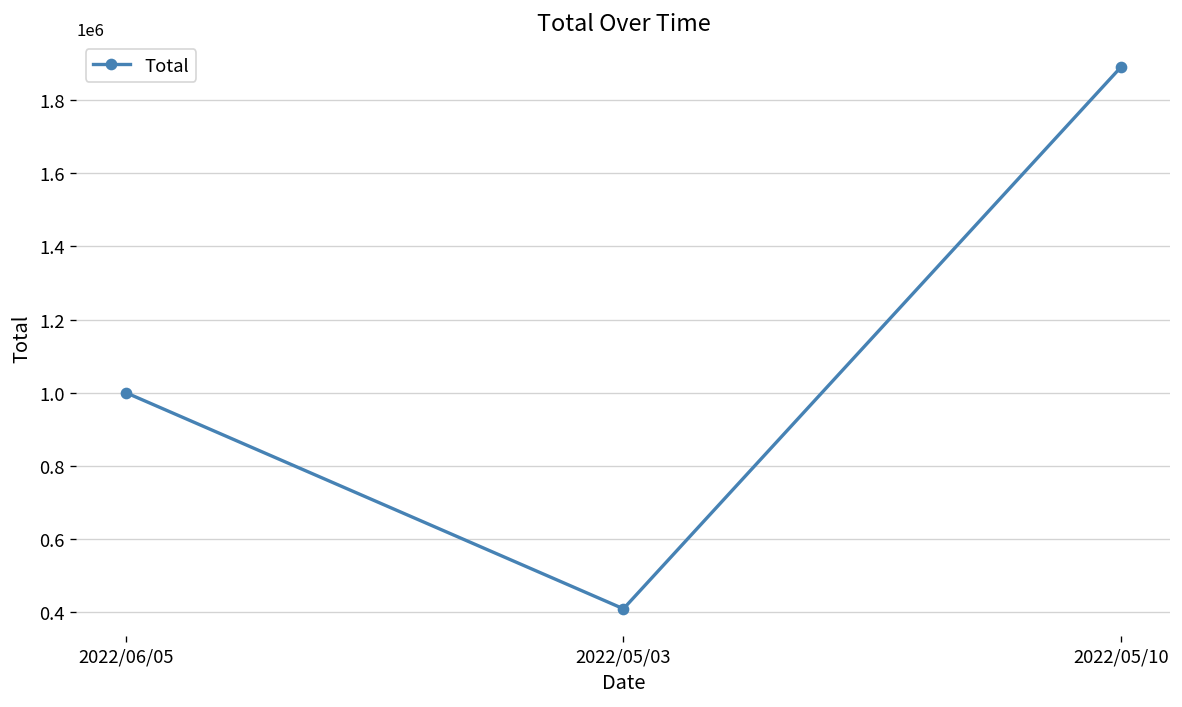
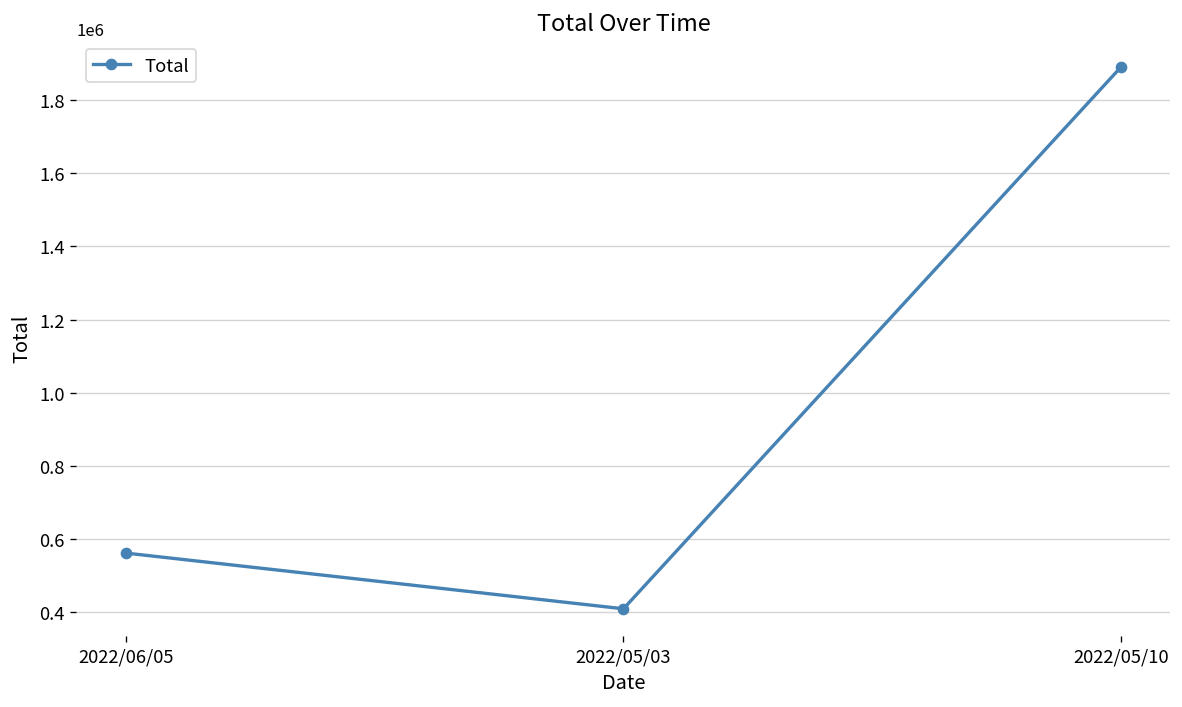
2022/06/05: 1000000 -> 560000
